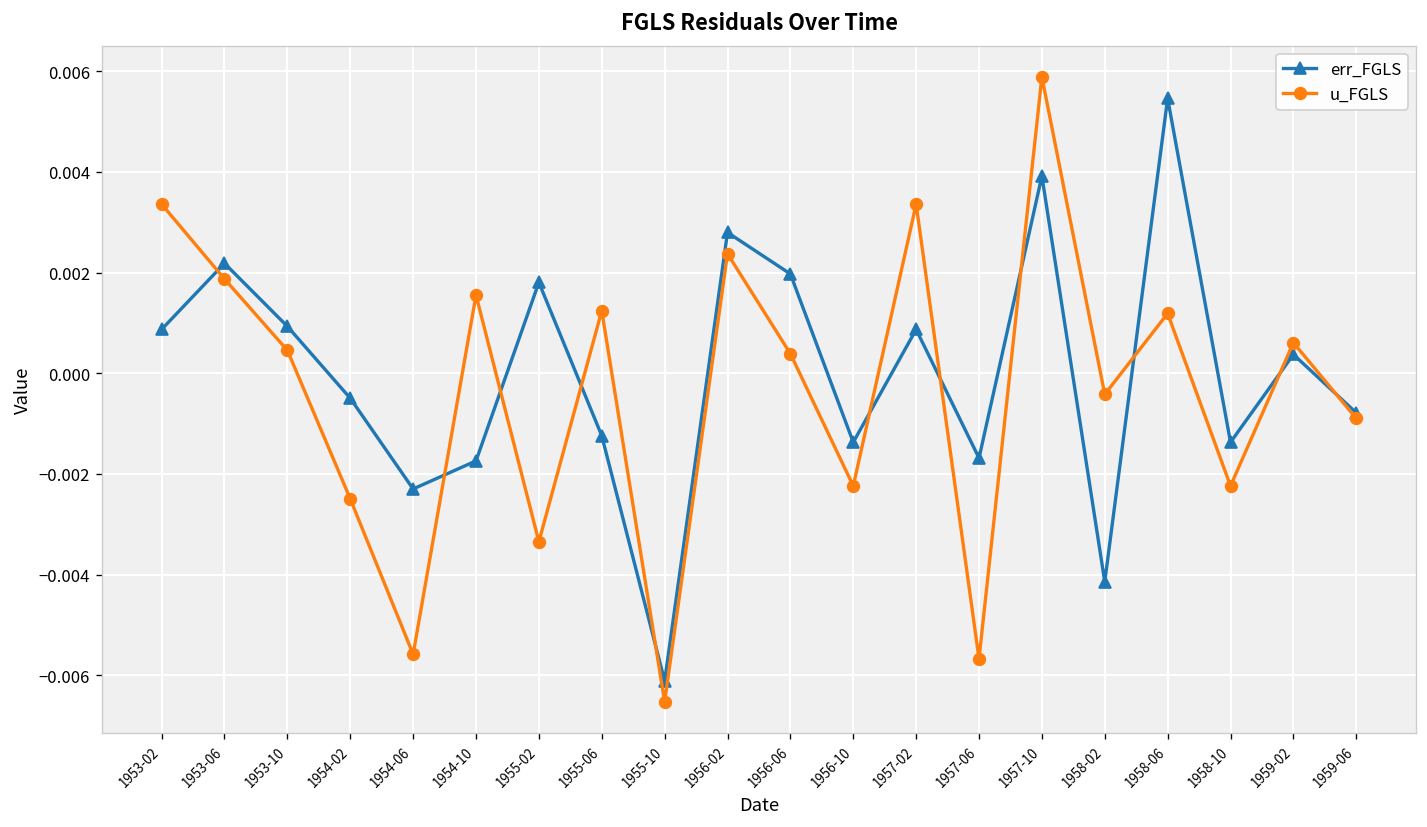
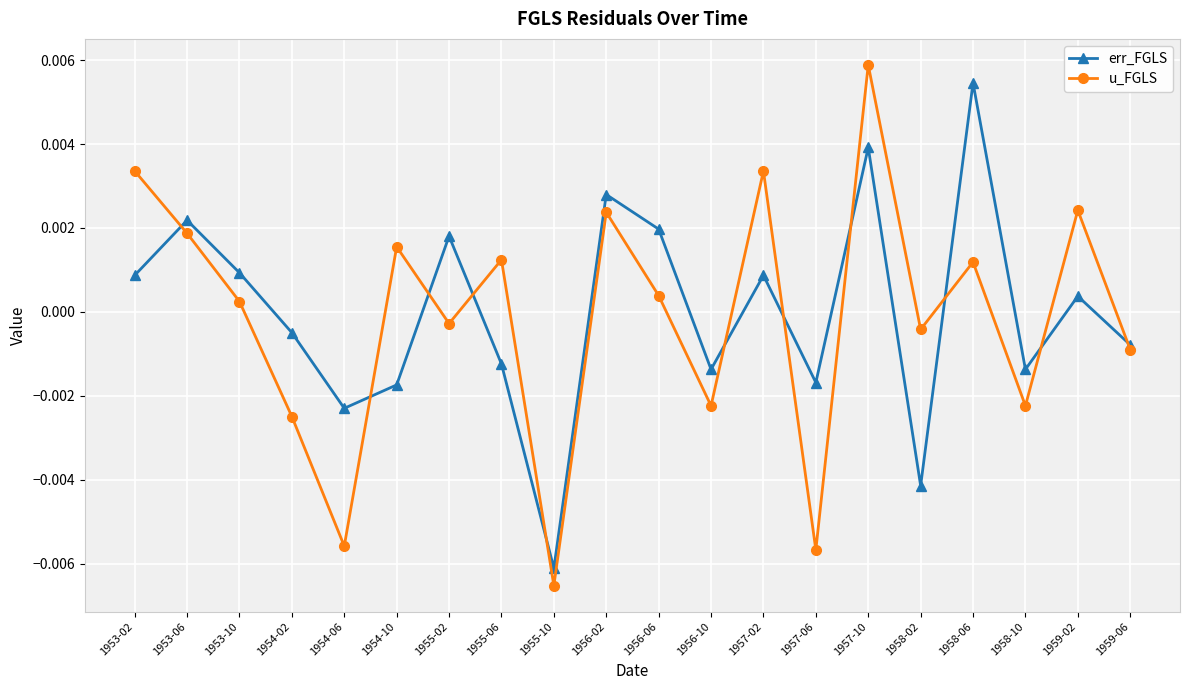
u_FGLS, 1953-10: 0.0005 -> 0.0002
u_FGLS, 1955-02: -0.0033 -> -0.0003
u_FGLS, 1959-02: 0.0006 -> 0.0024
